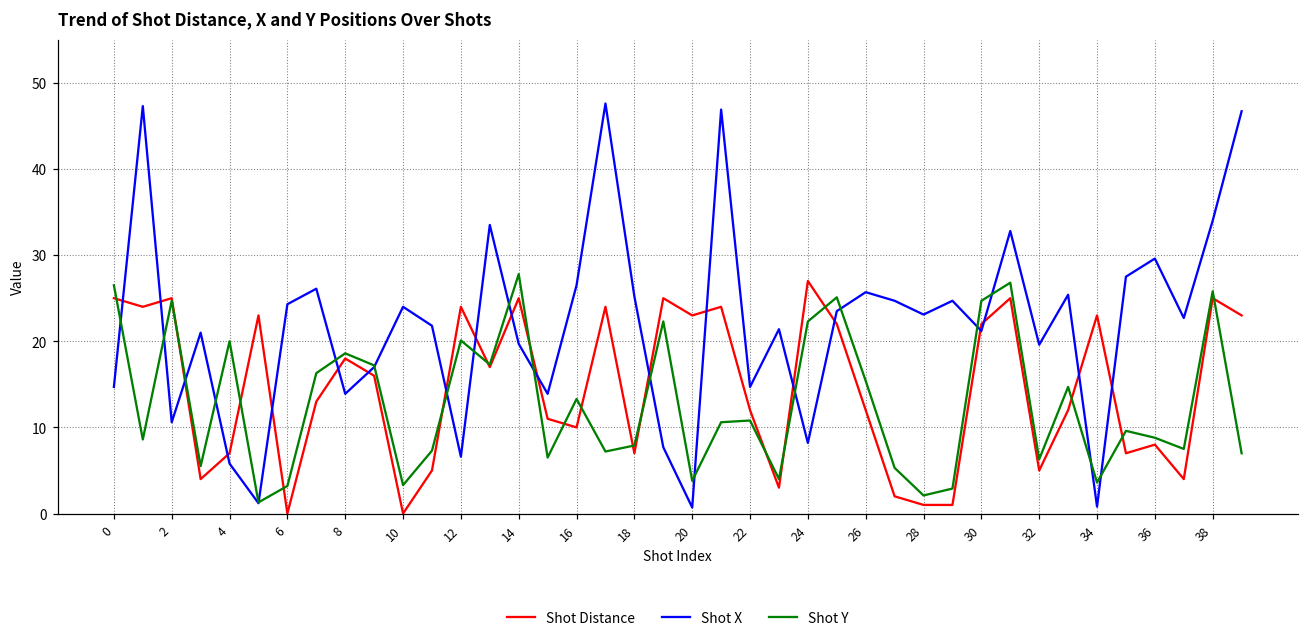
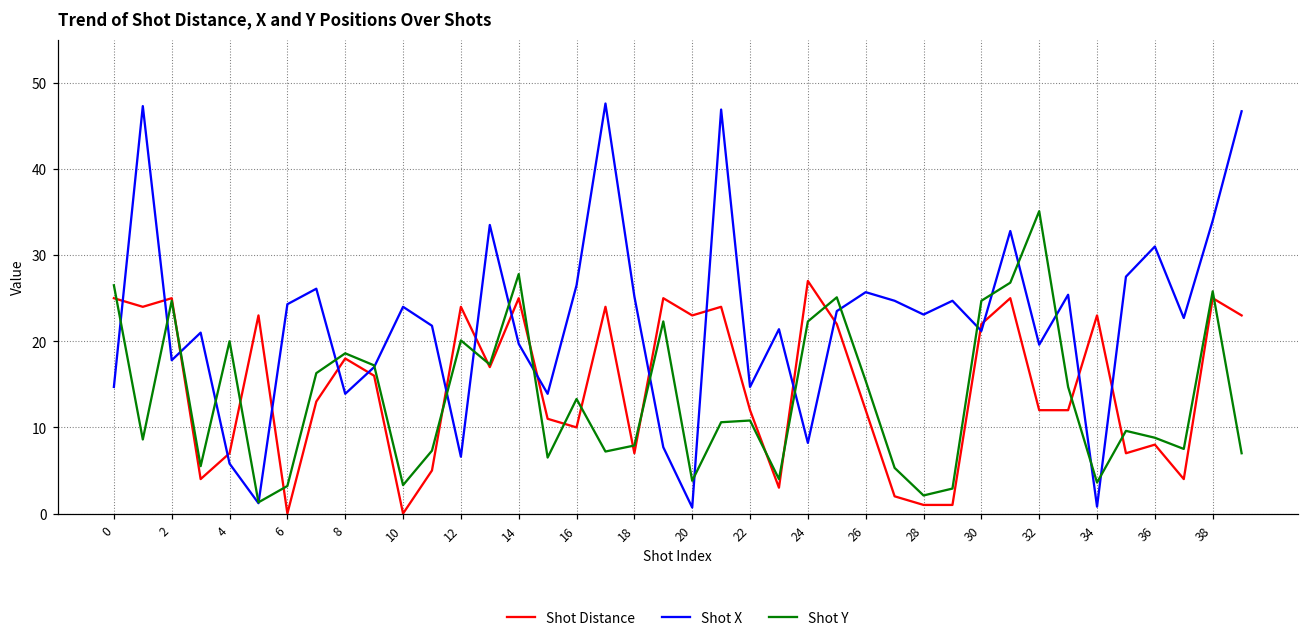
Shot X, 2: 11 -> 18
Shot Distance, 32: 5 -> 12
Shot Y, 32: 6 -> 35
Shot X, 36: 30 -> 31
